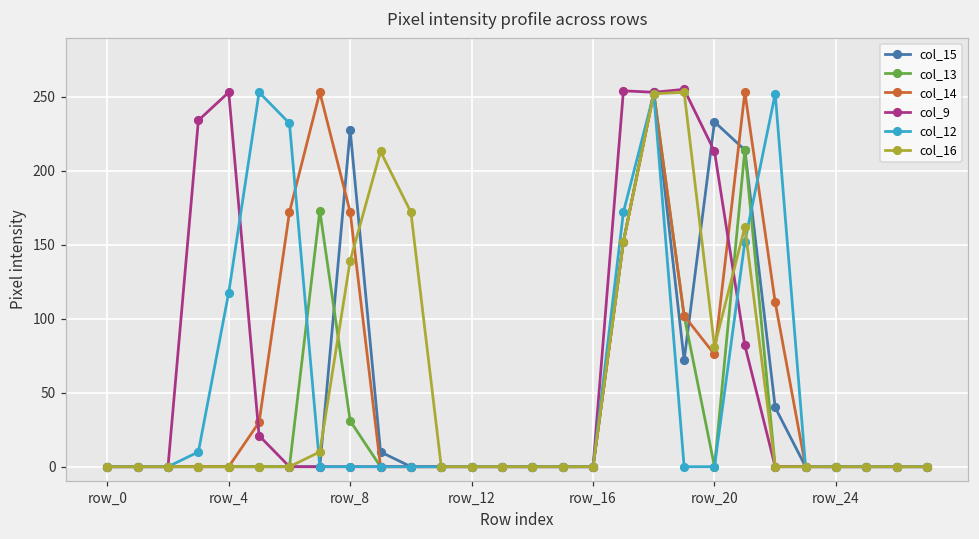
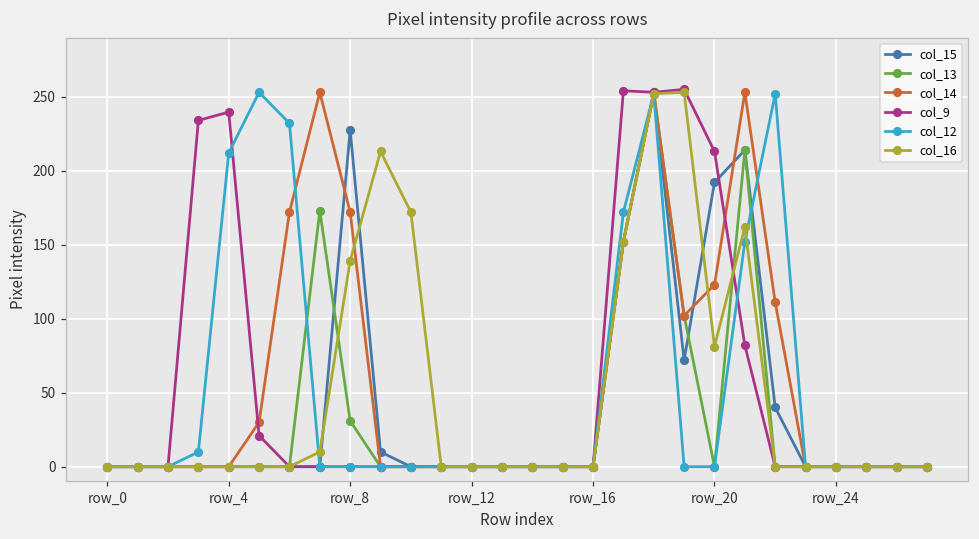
col_9, row_4: 253 -> 240
col_12, row_4: 118 -> 212
col_15, row_20: 233 -> 192
col_14, row_20: 76 -> 123
